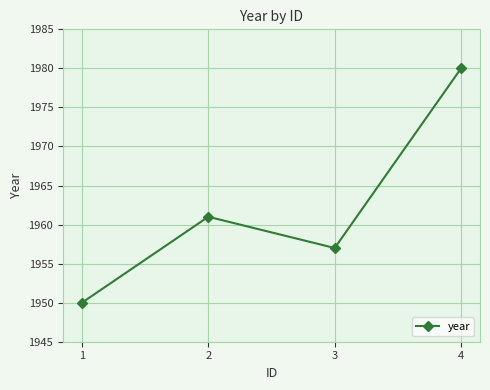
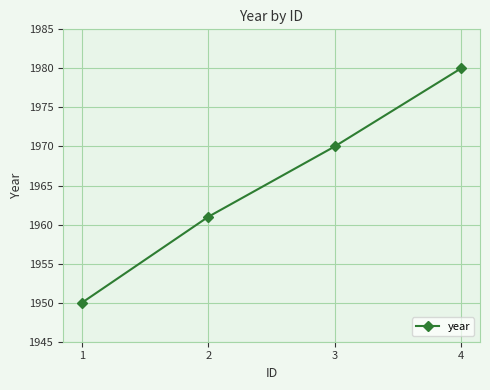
3: 1957 -> 1970
